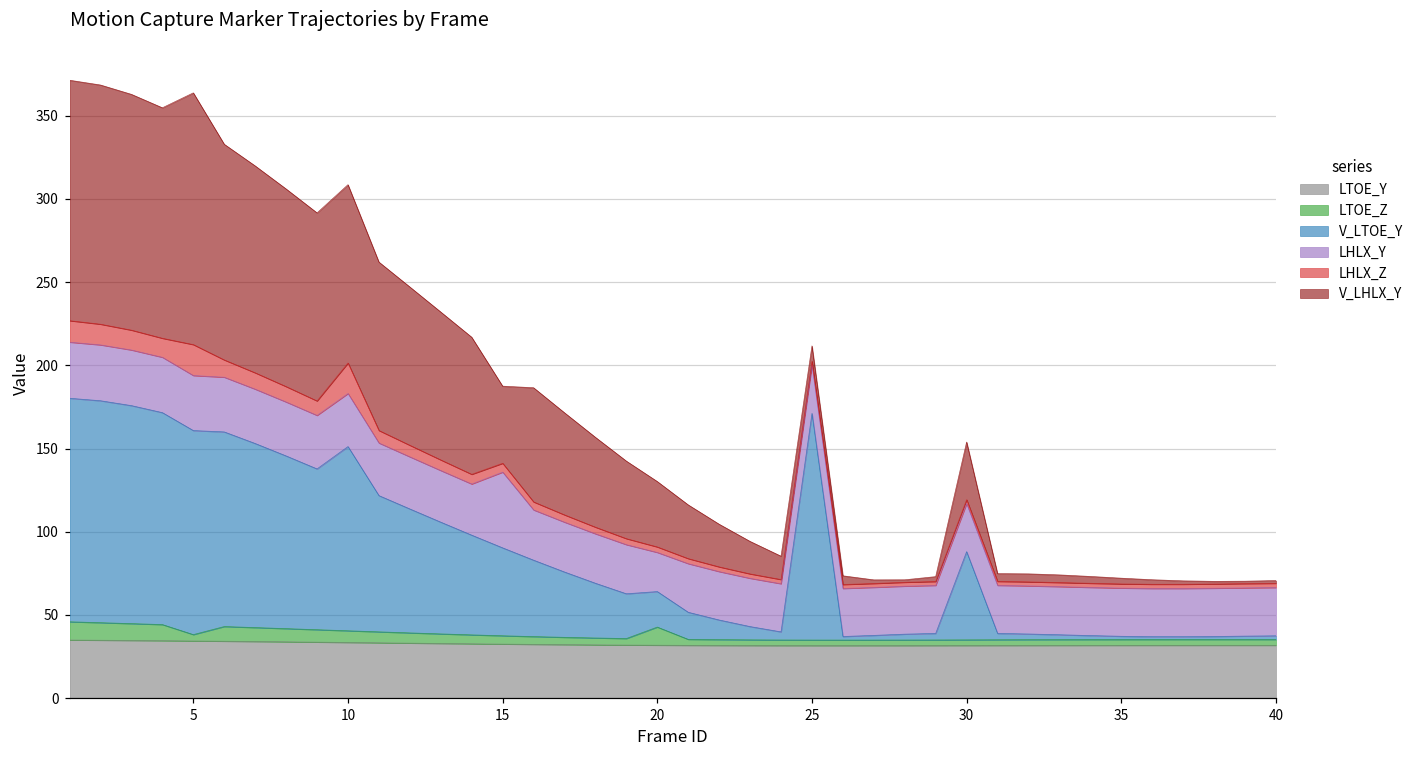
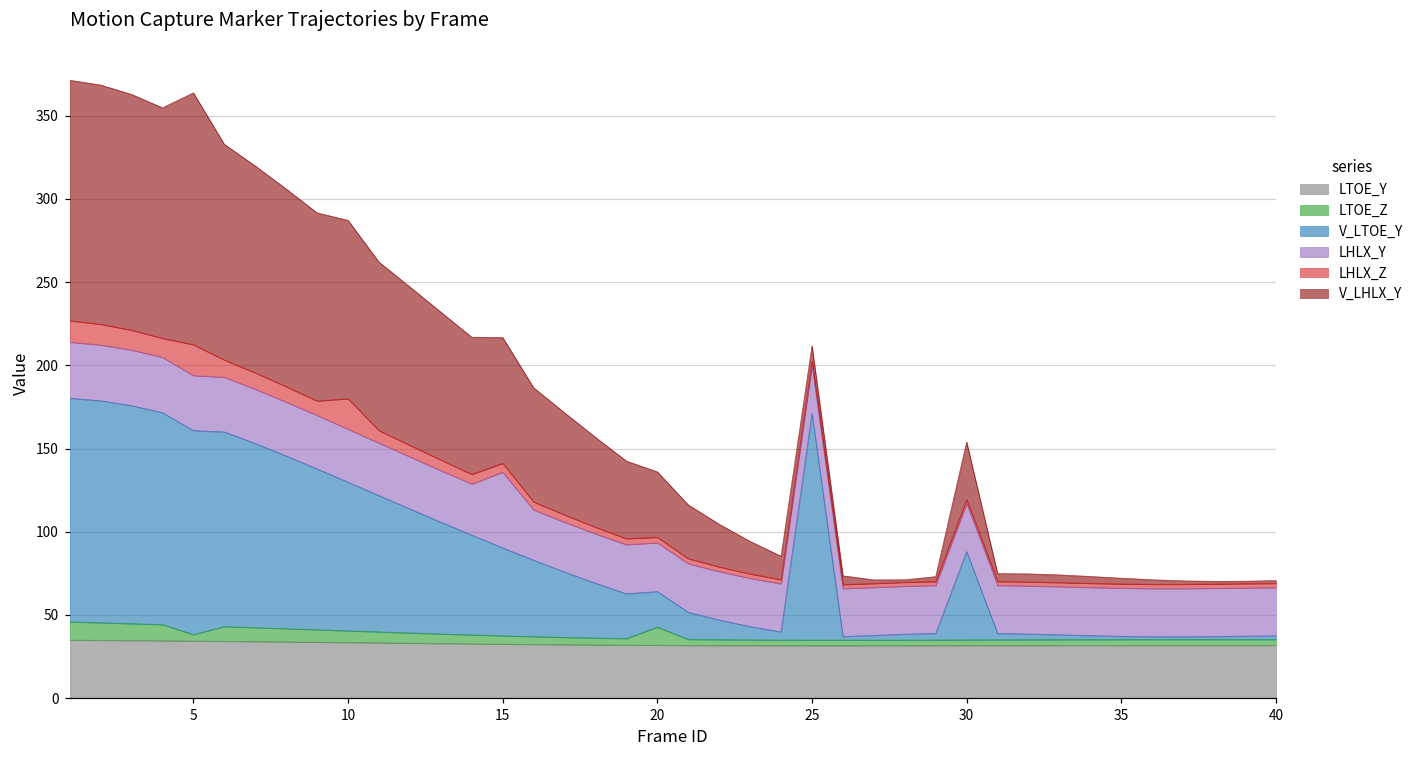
V_LTOE_Y, 10: 111 -> 89
V_LHLX_Y, 15: 46 -> 76
LHLX_Y, 20: 24 -> 29
